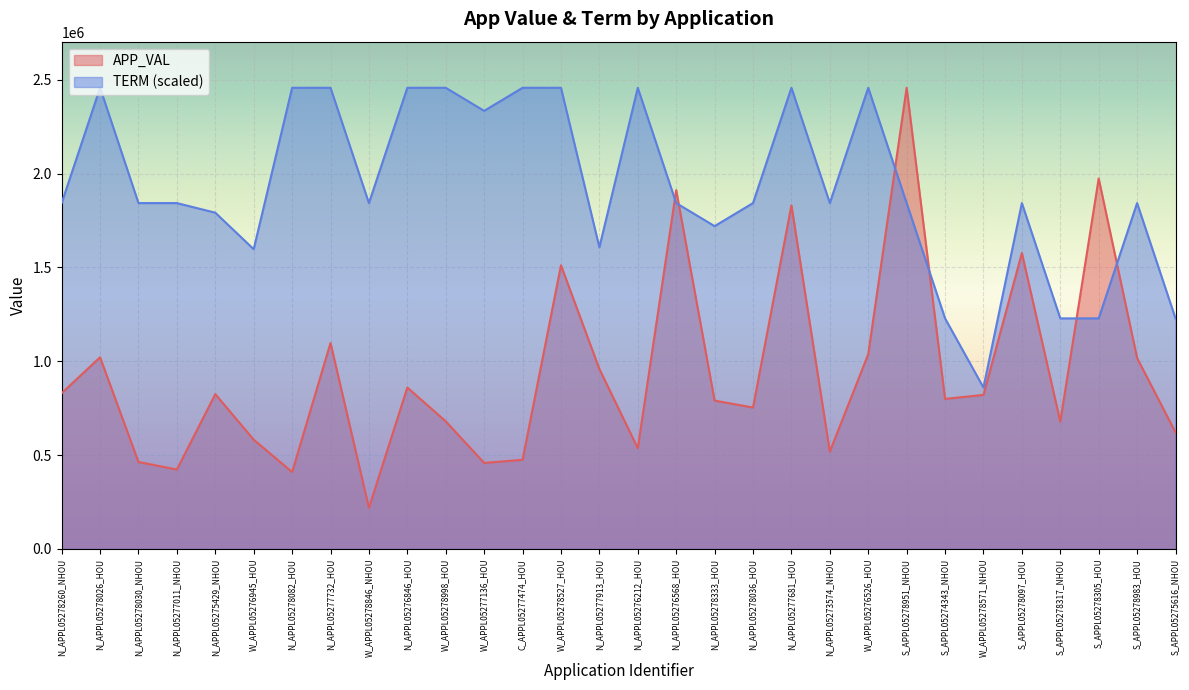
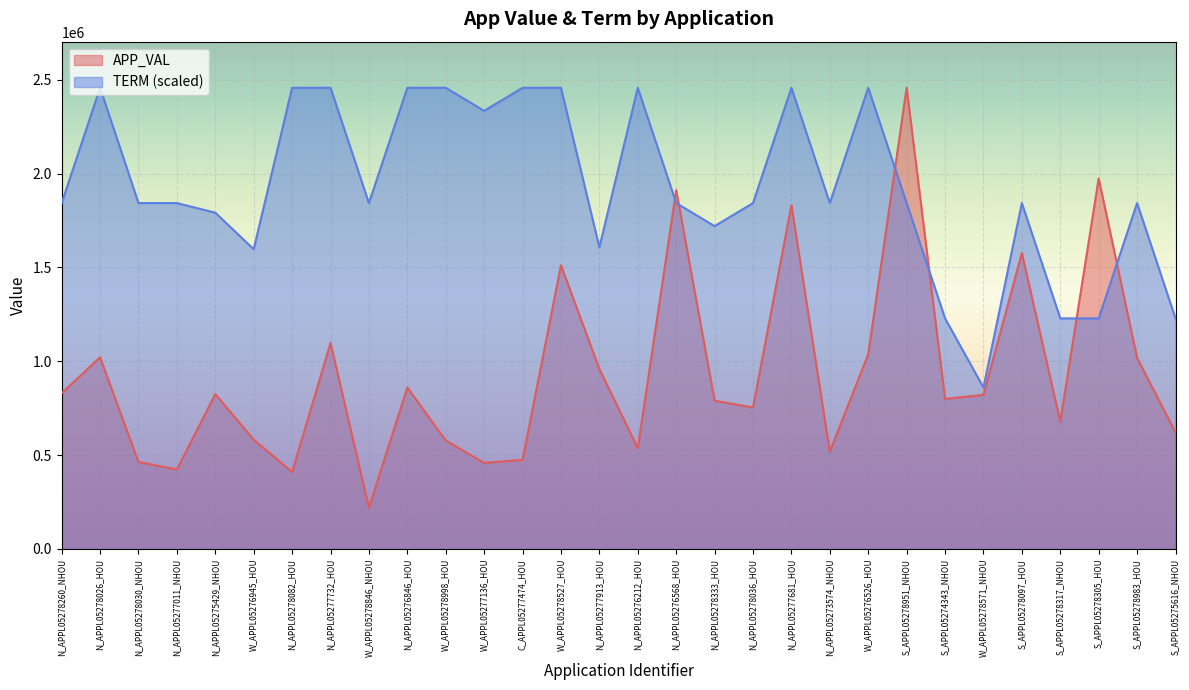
APP_VAL, W_APPL05278998_HOU: 680000 -> 580000
